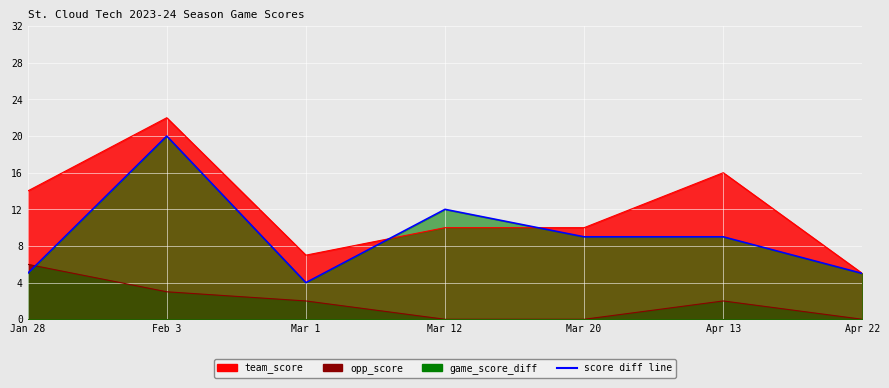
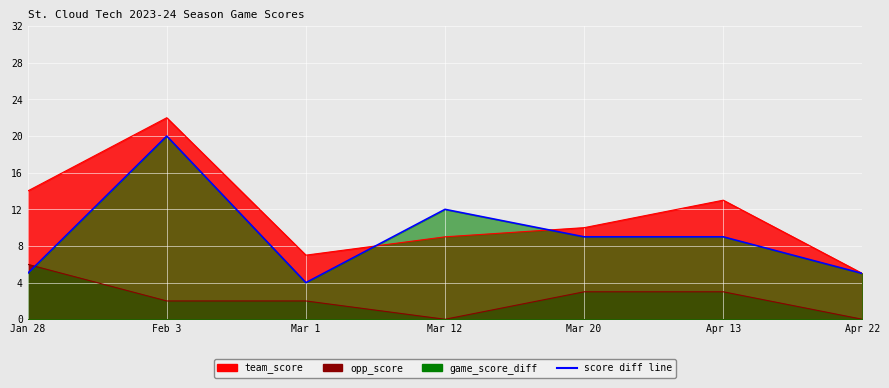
opp_score, Feb 3: 3 -> 2
team_score, Mar 12: 10 -> 9
opp_score, Mar 20: 0 -> 3
team_score, Apr 13: 16 -> 13
opp_score, Apr 13: 2 -> 3
